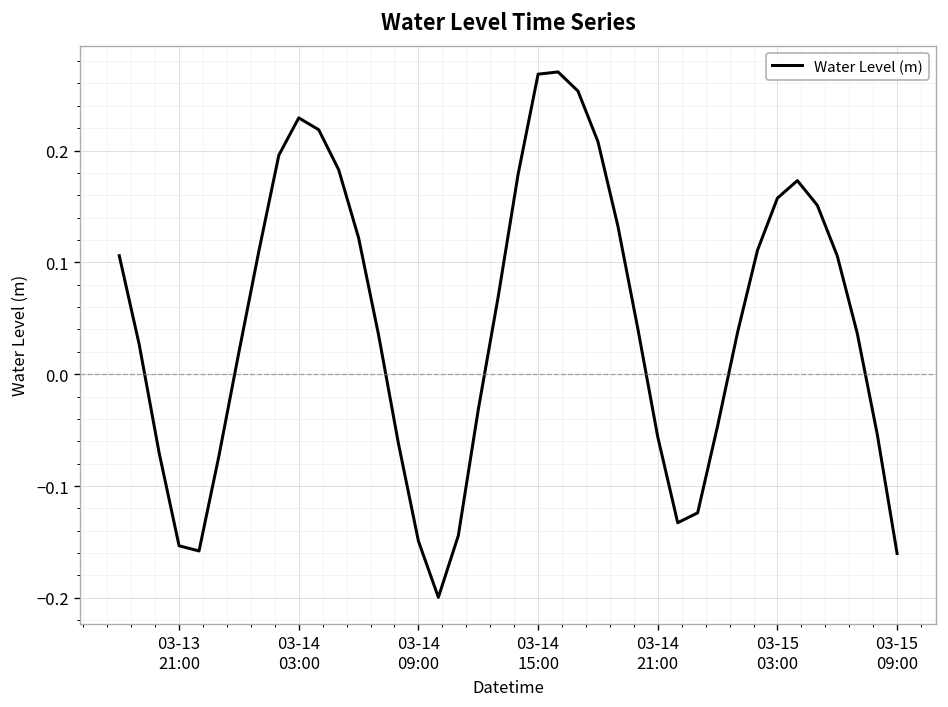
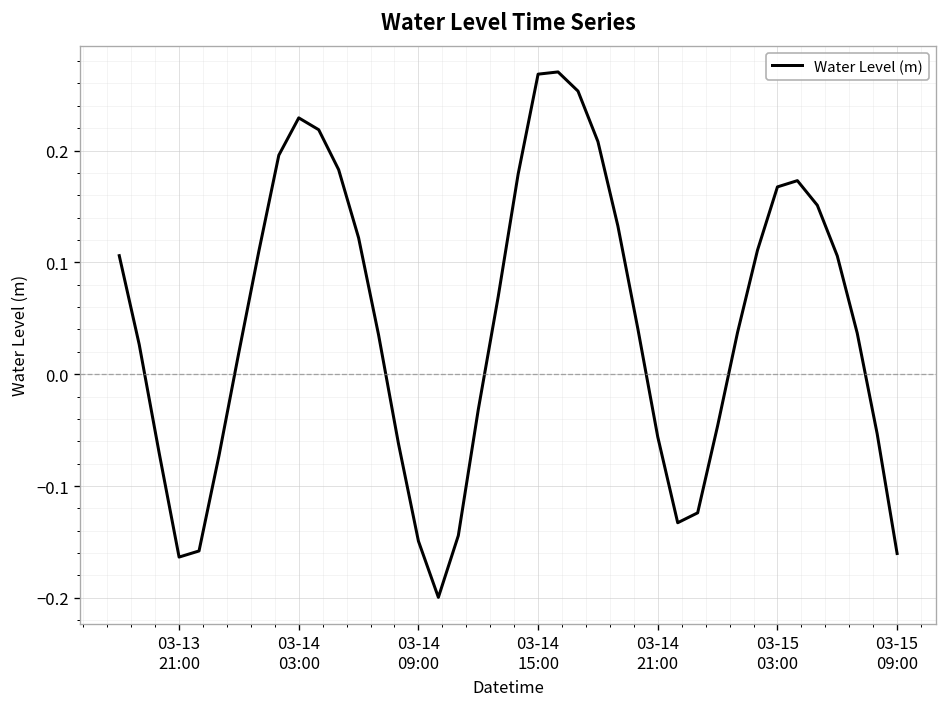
03-13 21:00: -0.15 -> -0.16
03-15 03:00: 0.16 -> 0.17
